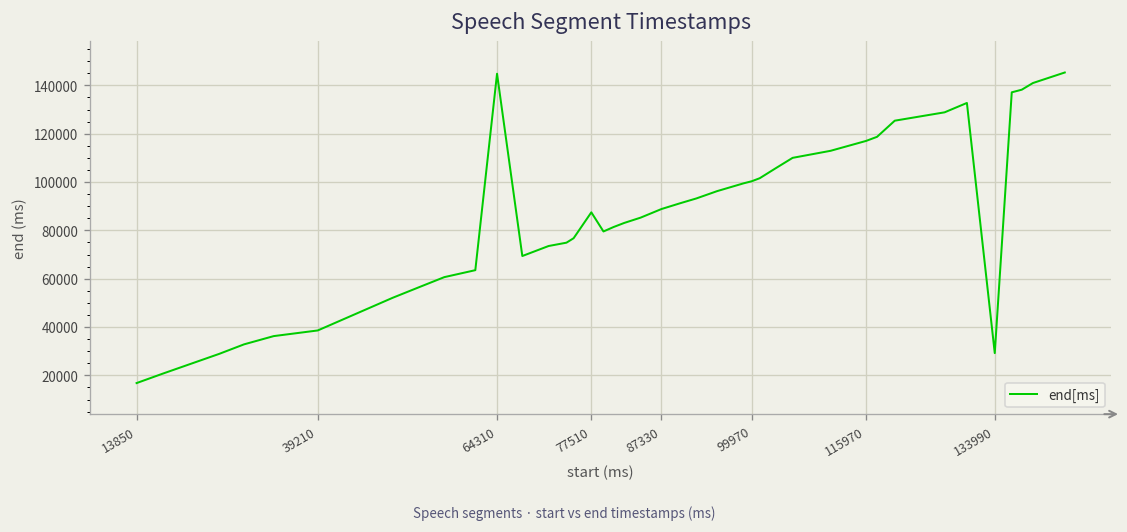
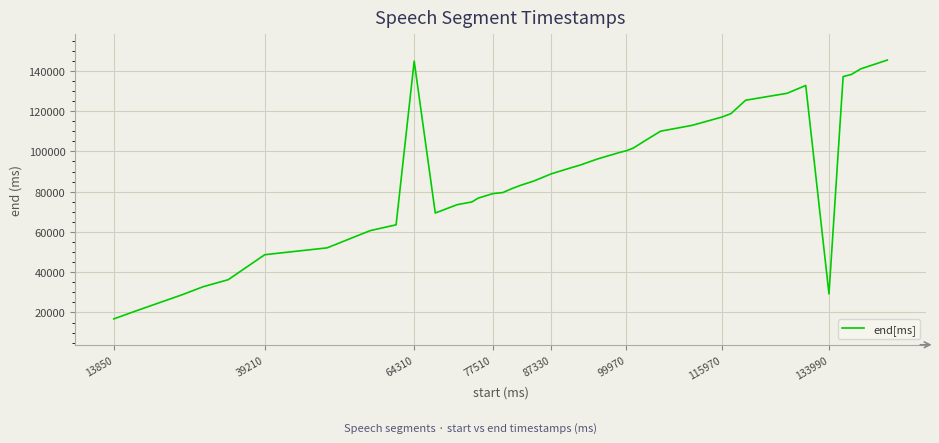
39210: 39000 -> 49000
77510: 87000 -> 79000
